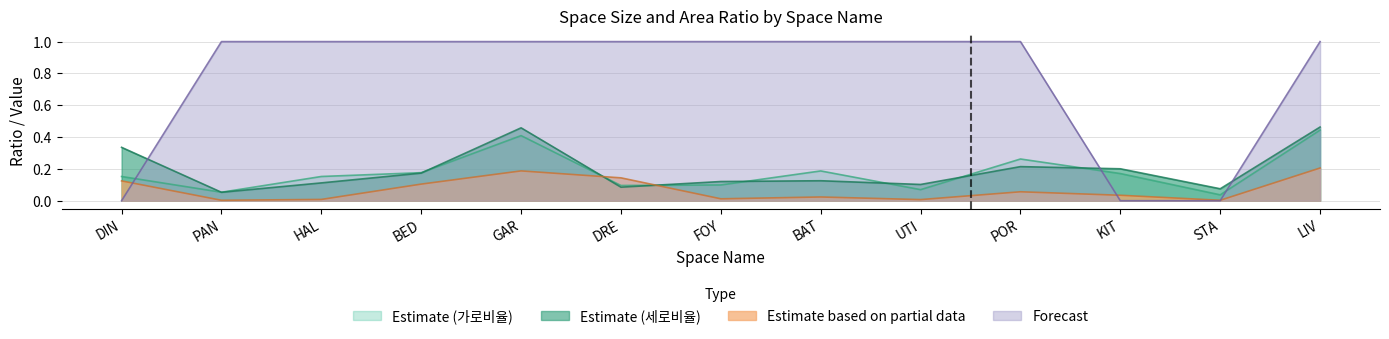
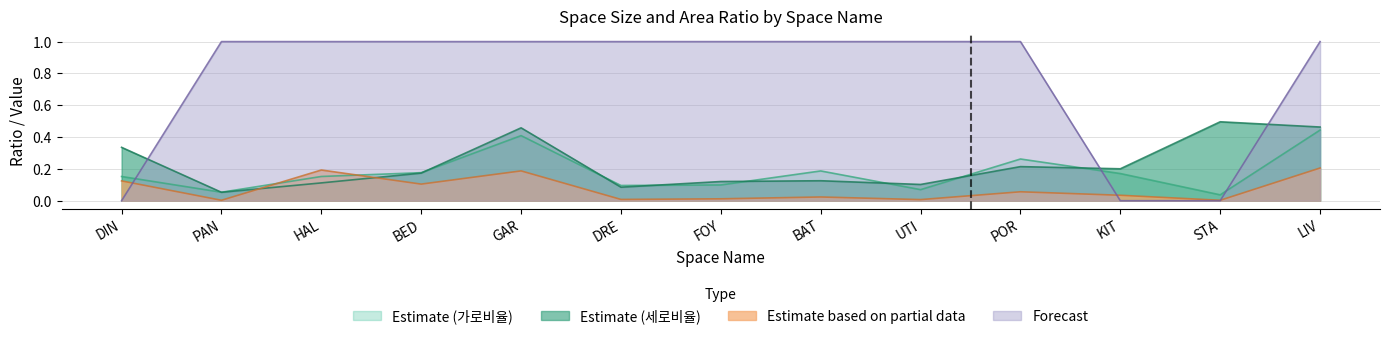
Estimate based on partial data, HAL: 0.01 -> 0.19
Estimate based on partial data, DRE: 0.14 -> 0.01
Estimate (세로비율), STA: 0.08 -> 0.50
